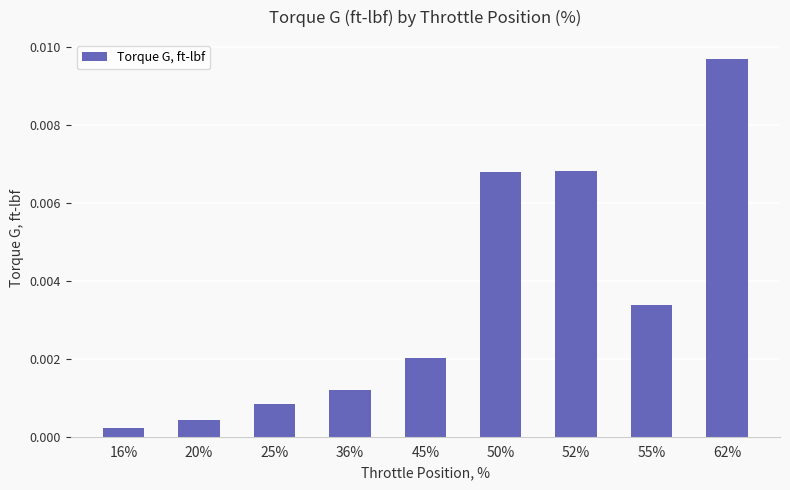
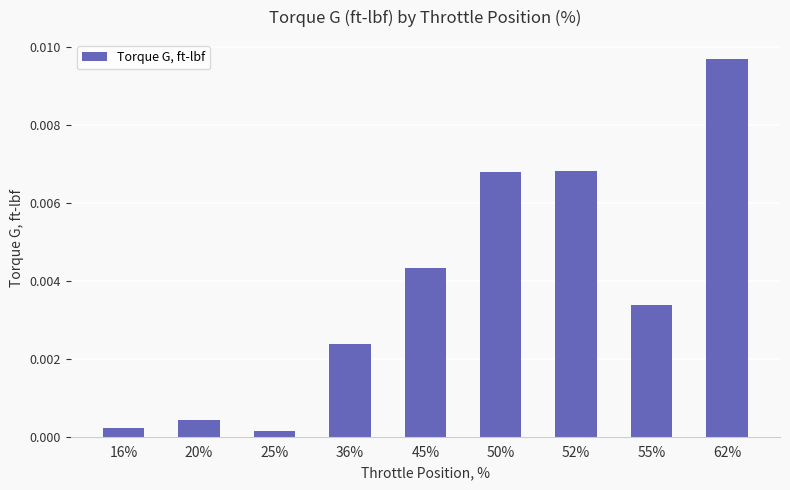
25%: 0.0008 -> 0.0001
36%: 0.0012 -> 0.0024
45%: 0.0020 -> 0.0043
